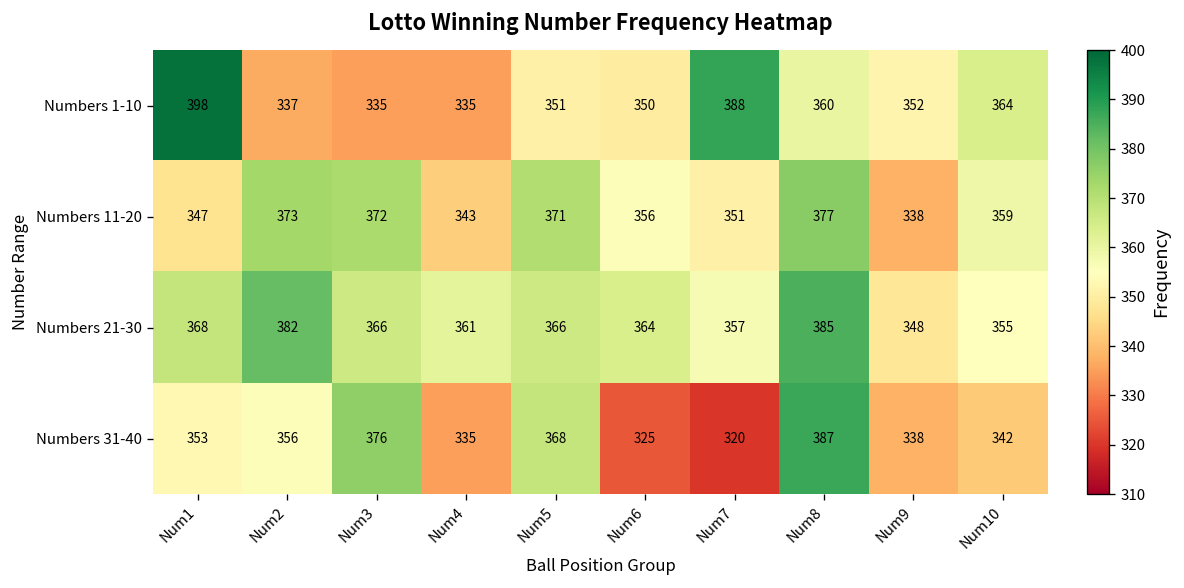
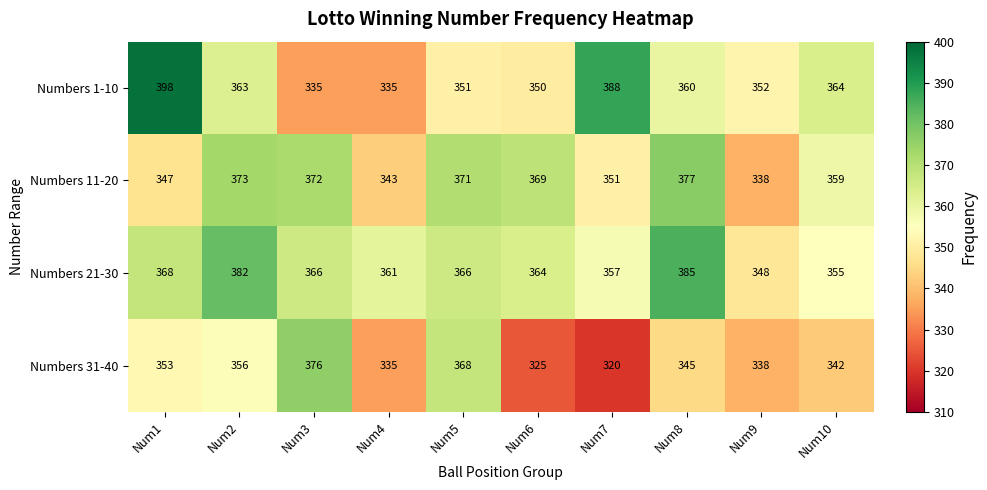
Numbers 1-10, Num2: 337 -> 363
Numbers 11-20, Num6: 356 -> 369
Numbers 31-40, Num8: 387 -> 345
